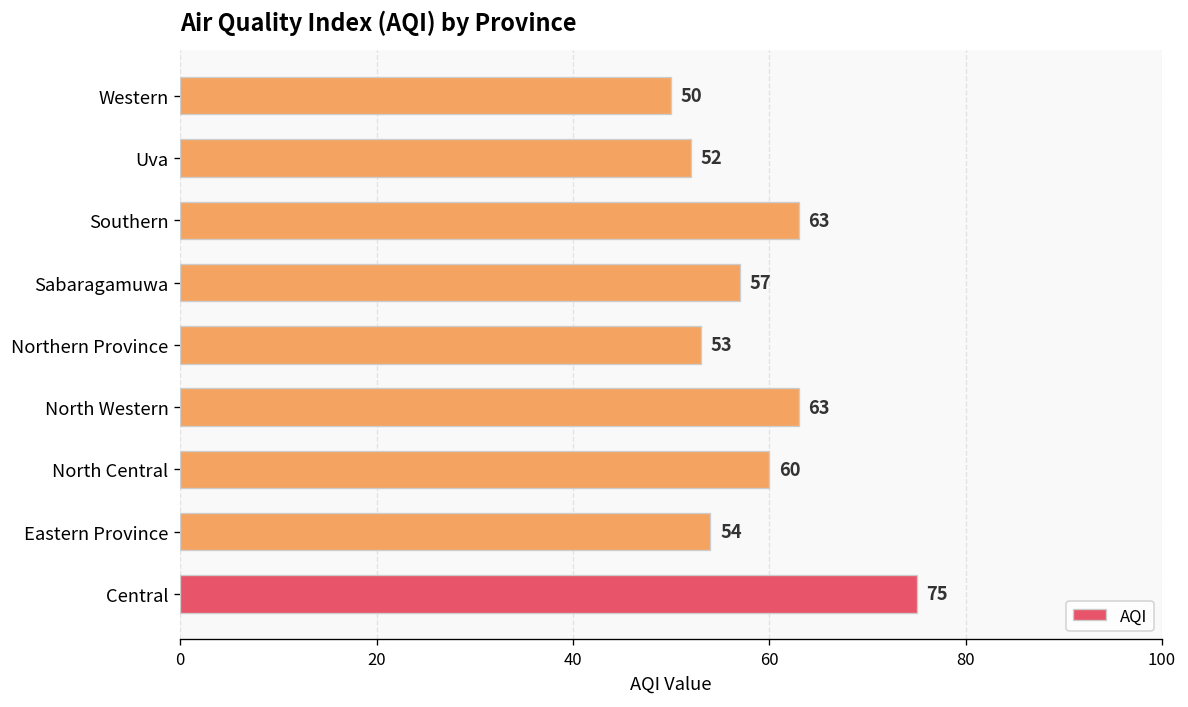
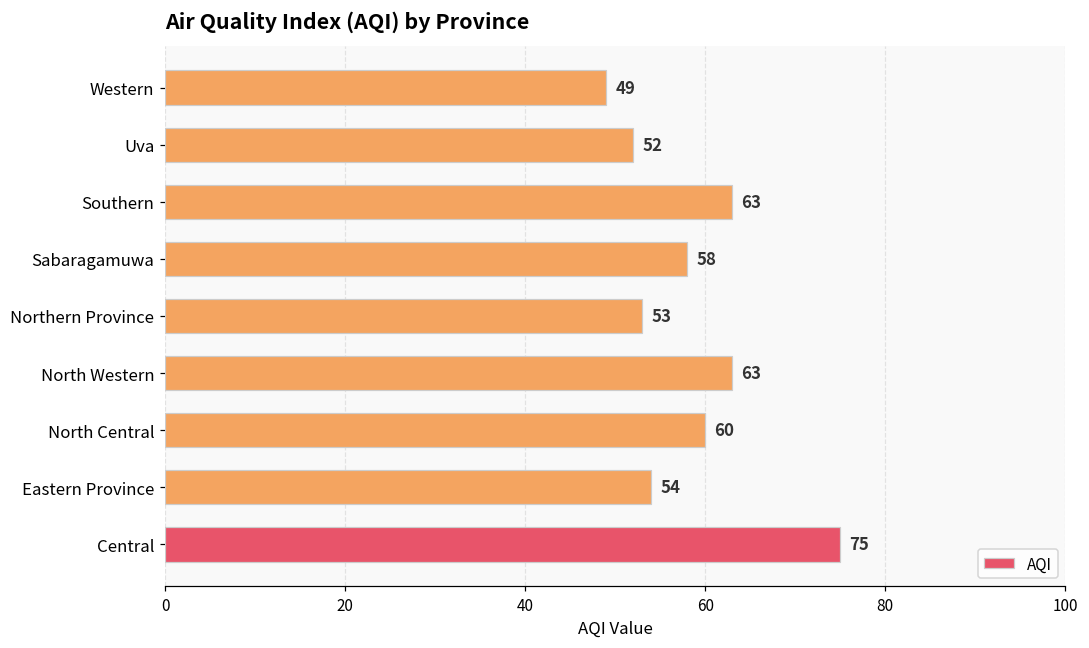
Western: 50 -> 49
Sabaragamuwa: 57 -> 58
